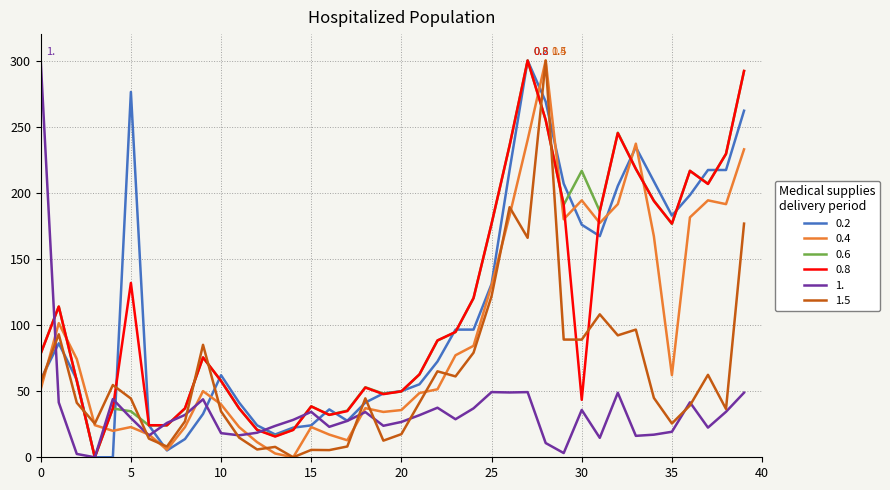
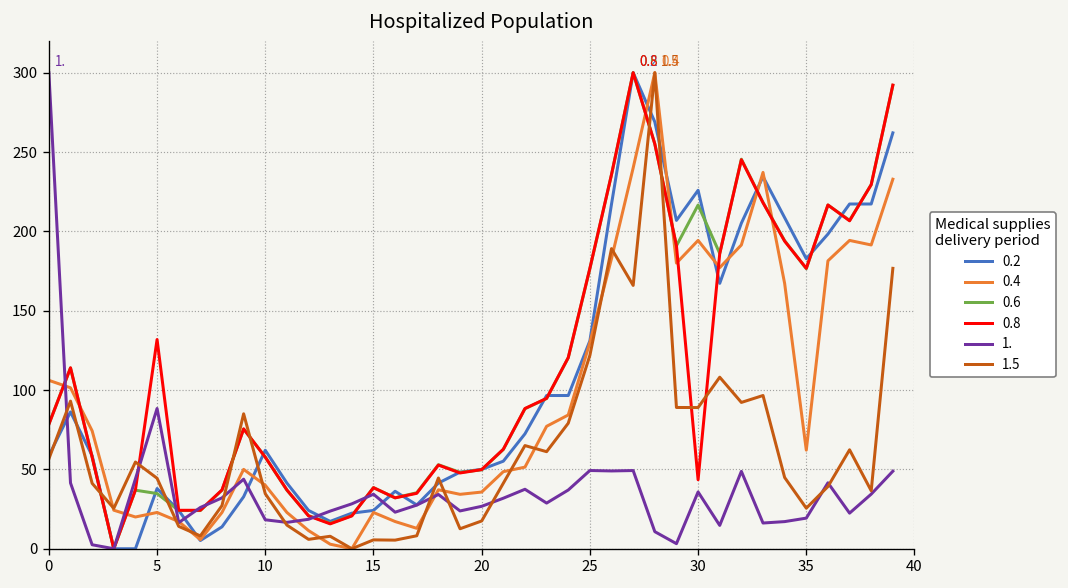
0.4, 0: 51 -> 106
0.2, 5: 276 -> 38
1., 5: 30 -> 88
0.2, 30: 176 -> 226
